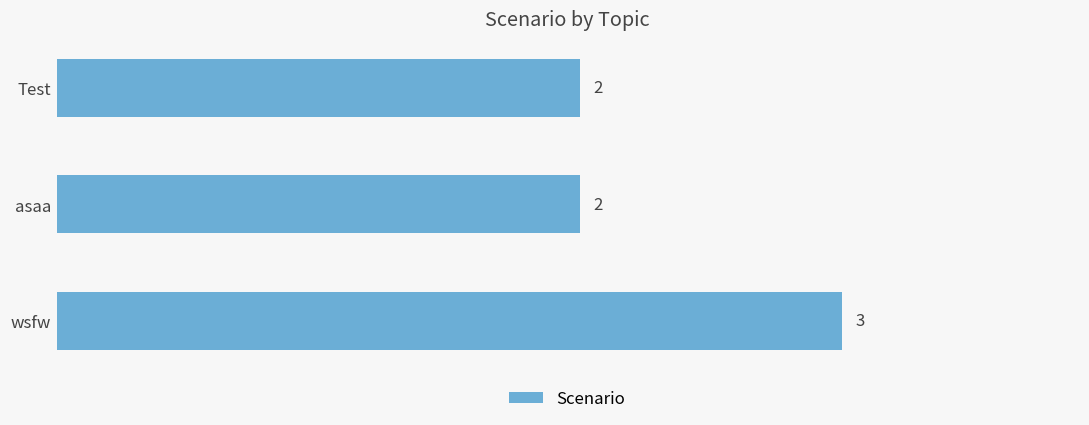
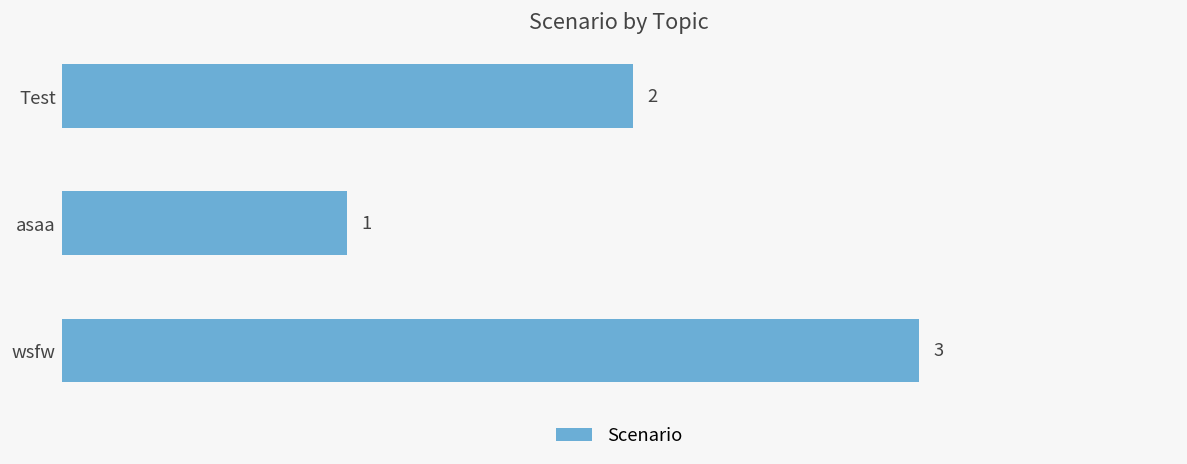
asaa: 2 -> 1
